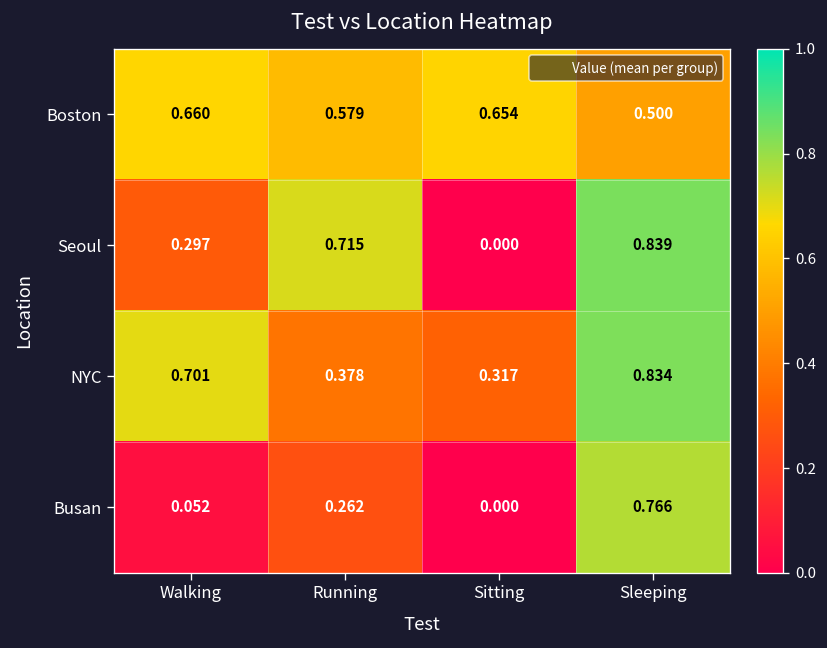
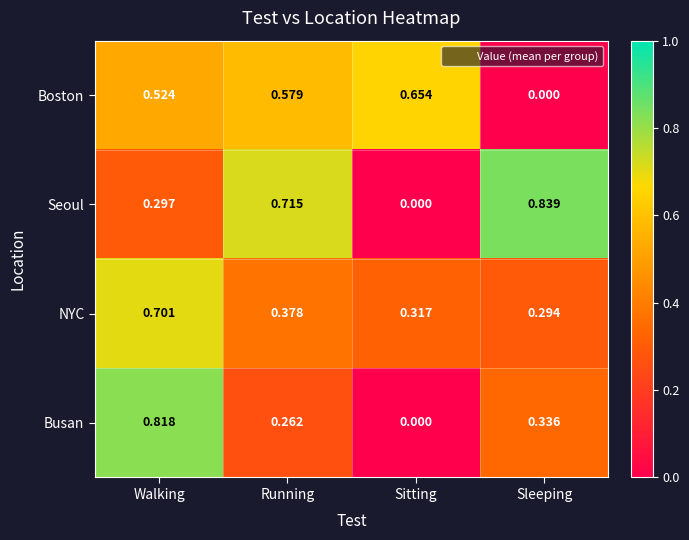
Boston, Walking: 0.660 -> 0.524
Boston, Sleeping: 0.500 -> 0.000
NYC, Sleeping: 0.834 -> 0.294
Busan, Walking: 0.052 -> 0.818
Busan, Sleeping: 0.766 -> 0.336
